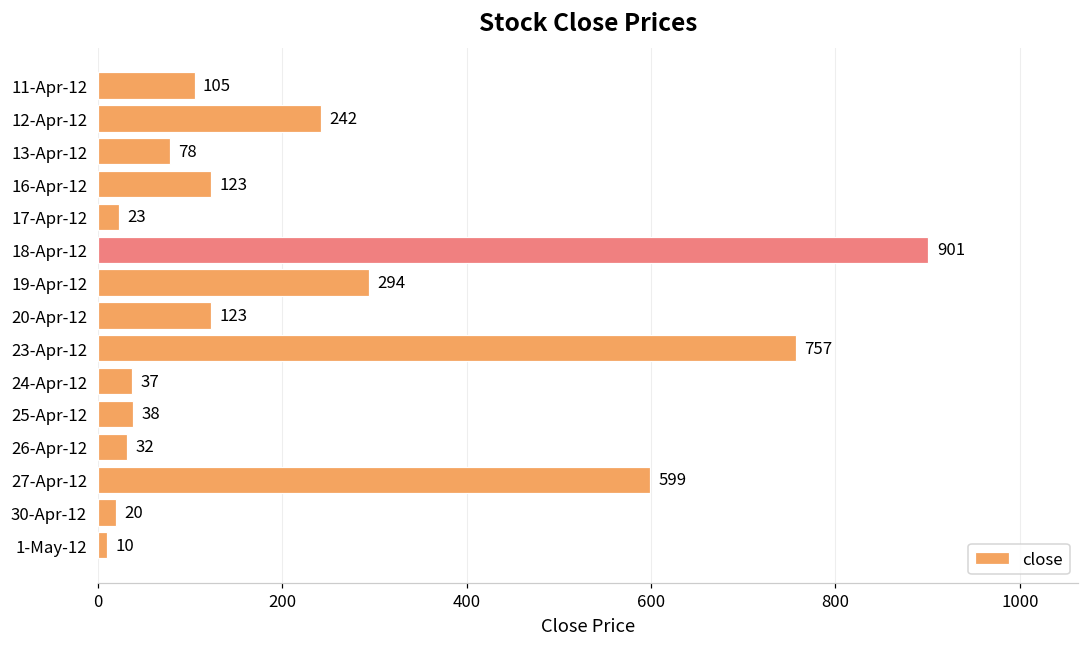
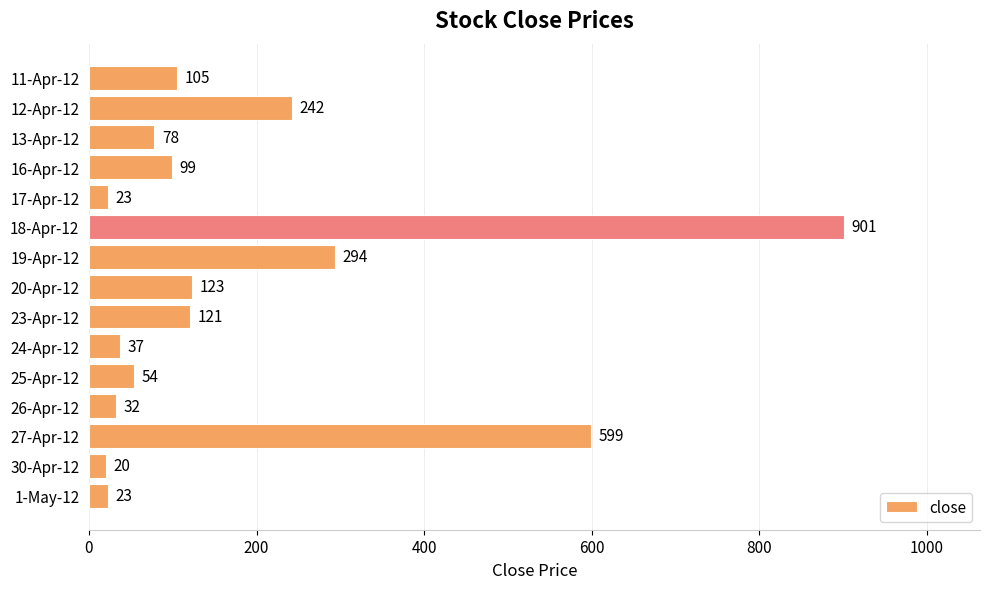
16-Apr-12: 123 -> 99
23-Apr-12: 757 -> 121
25-Apr-12: 38 -> 54
1-May-12: 10 -> 23
